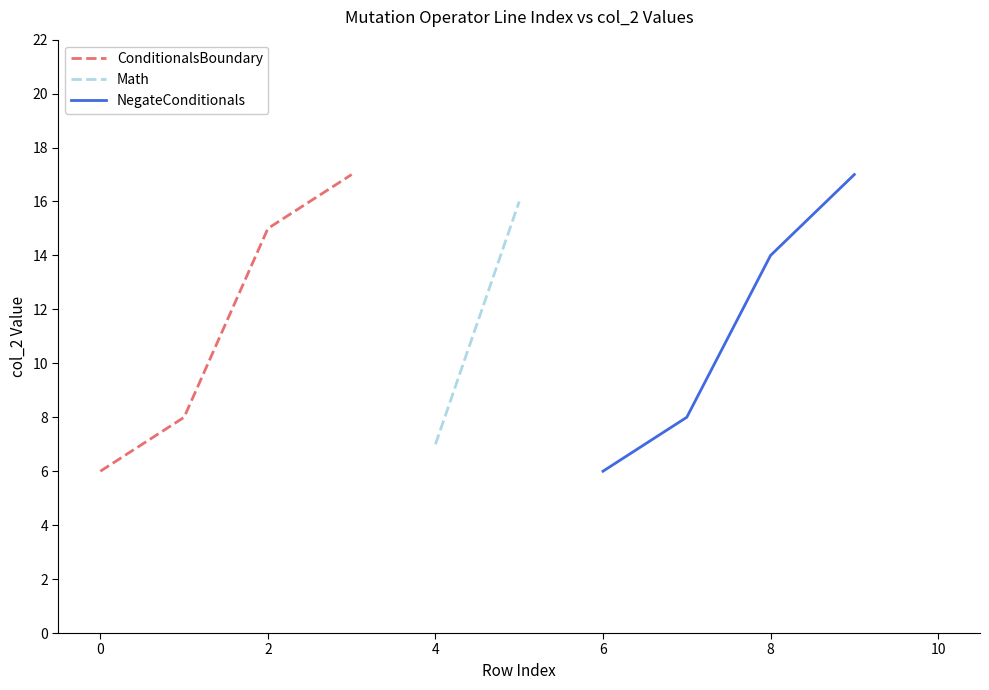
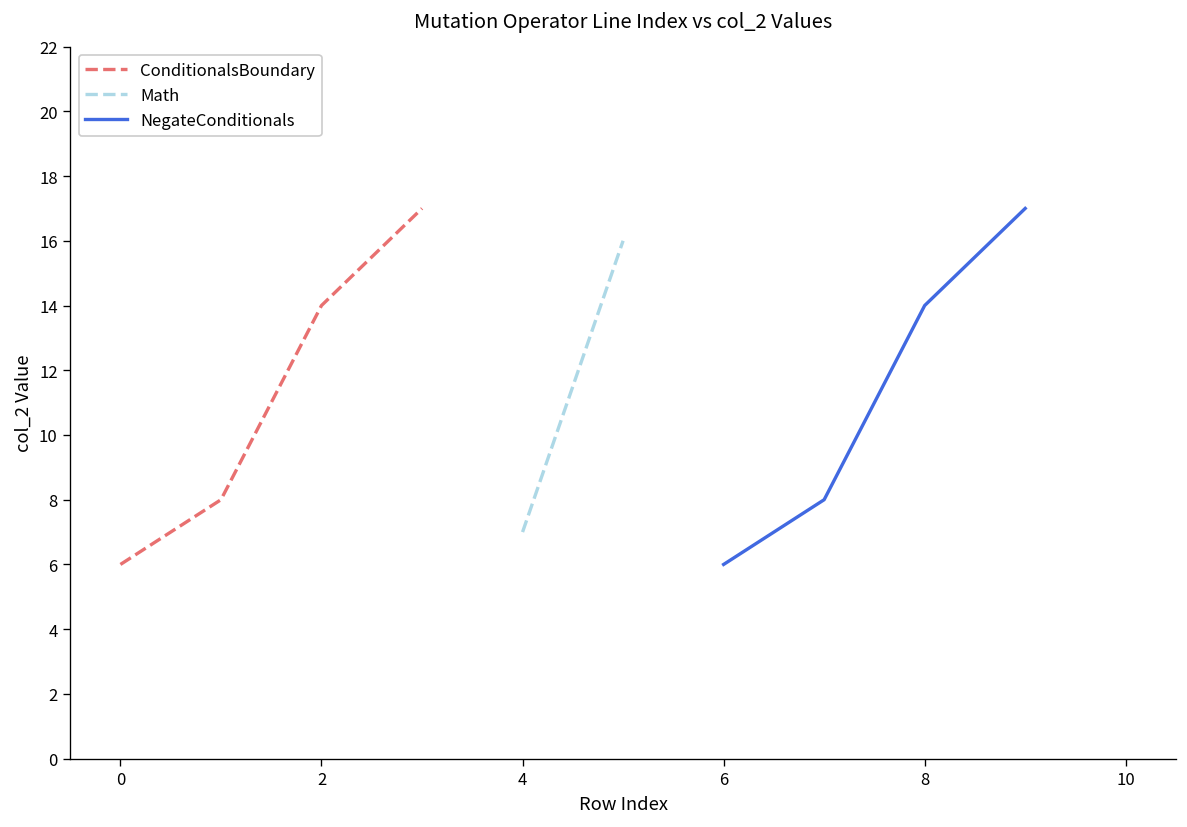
ConditionalsBoundary, 2: 15 -> 14
